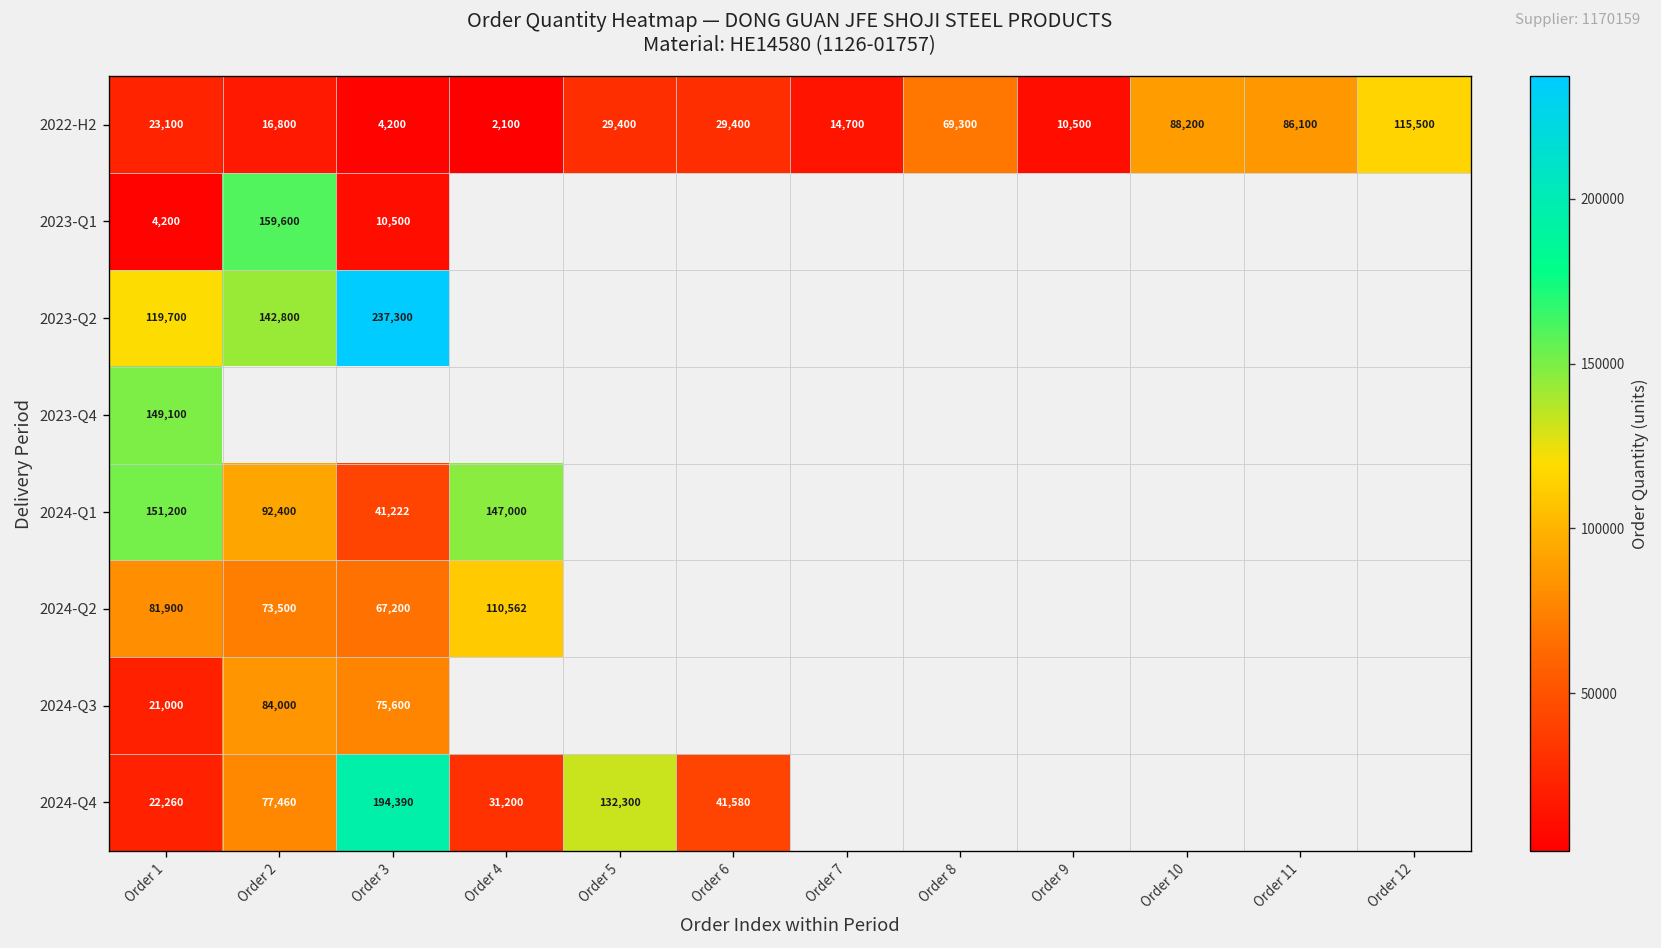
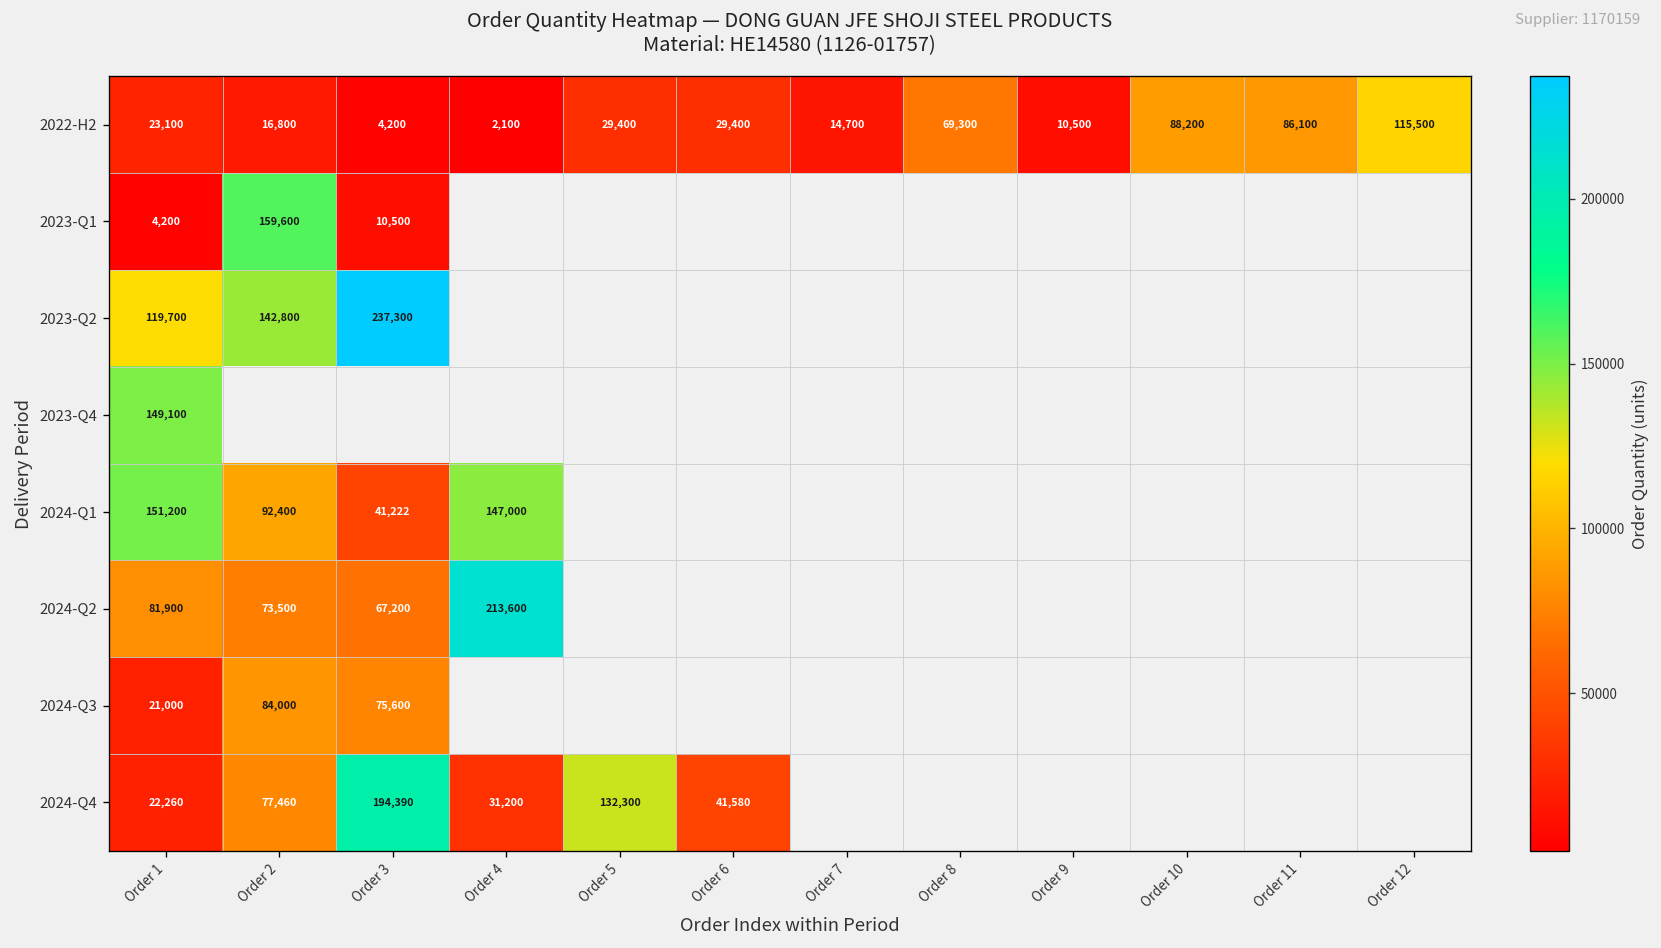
2024-Q2, Order 4: 110,562 -> 213,600
